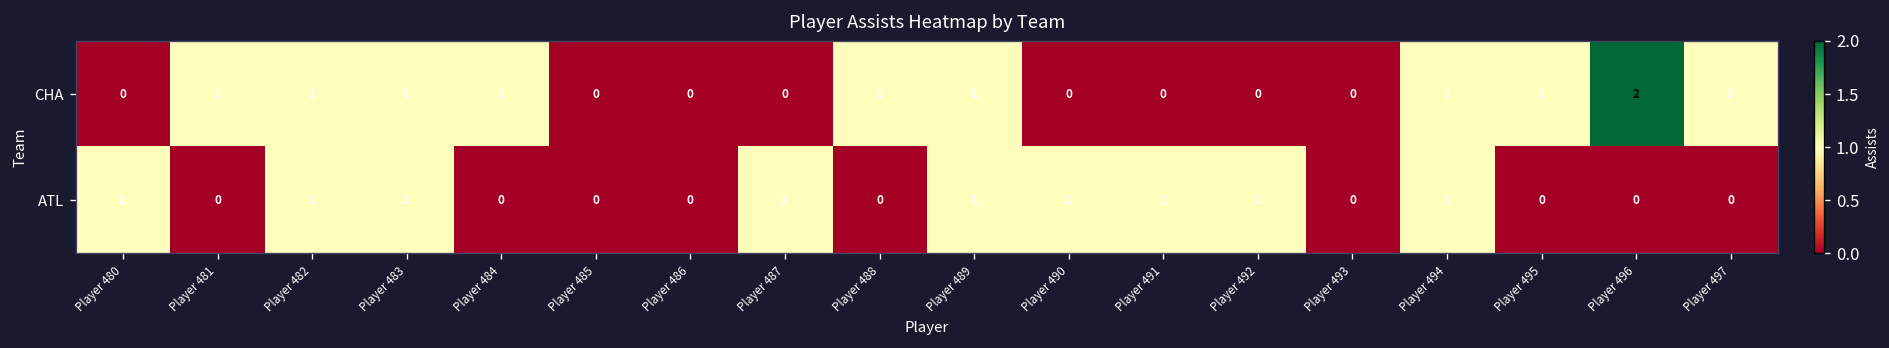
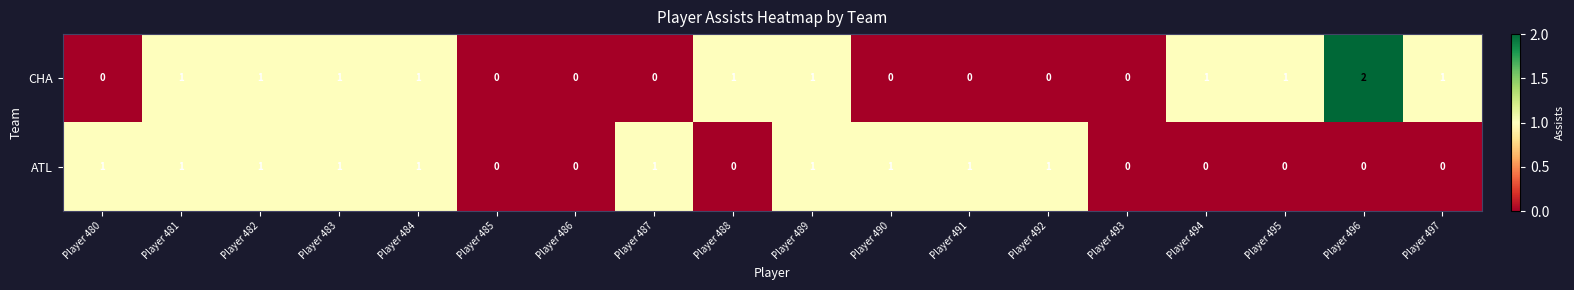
ATL, Player 481: 0 -> 1
ATL, Player 484: 0 -> 1
ATL, Player 494: 1 -> 0
